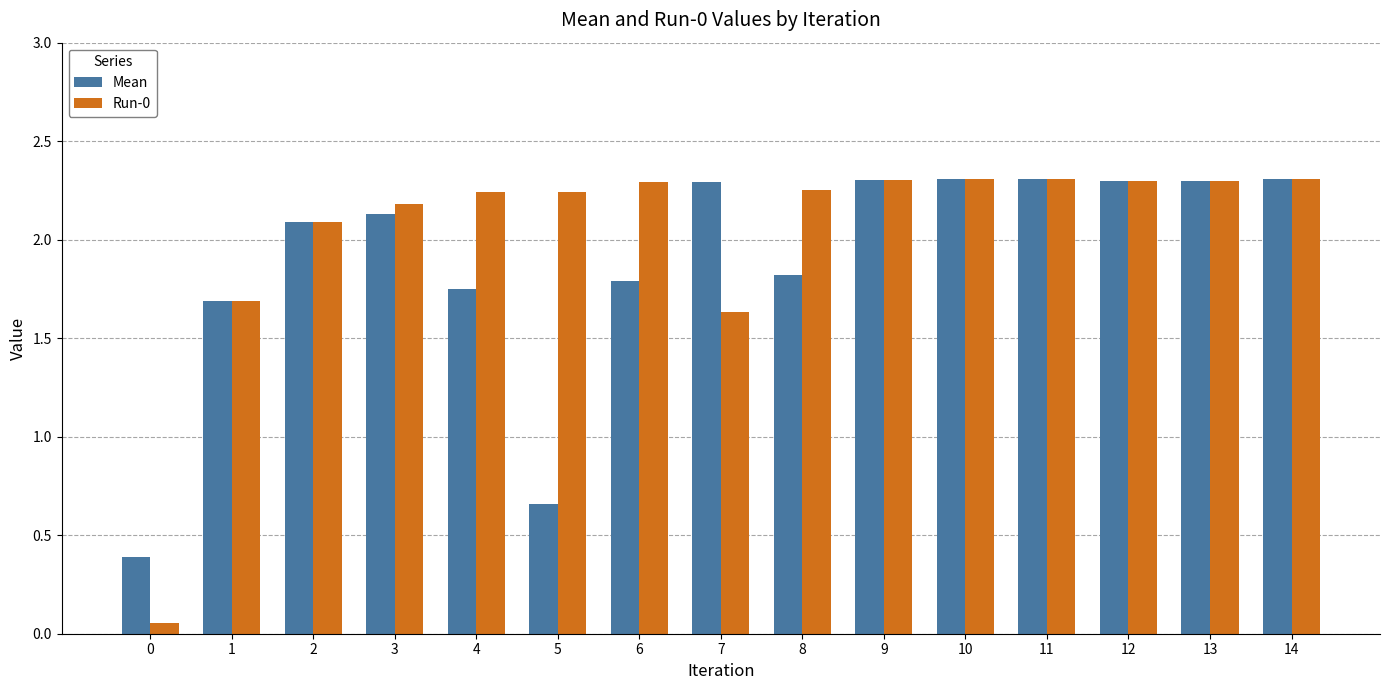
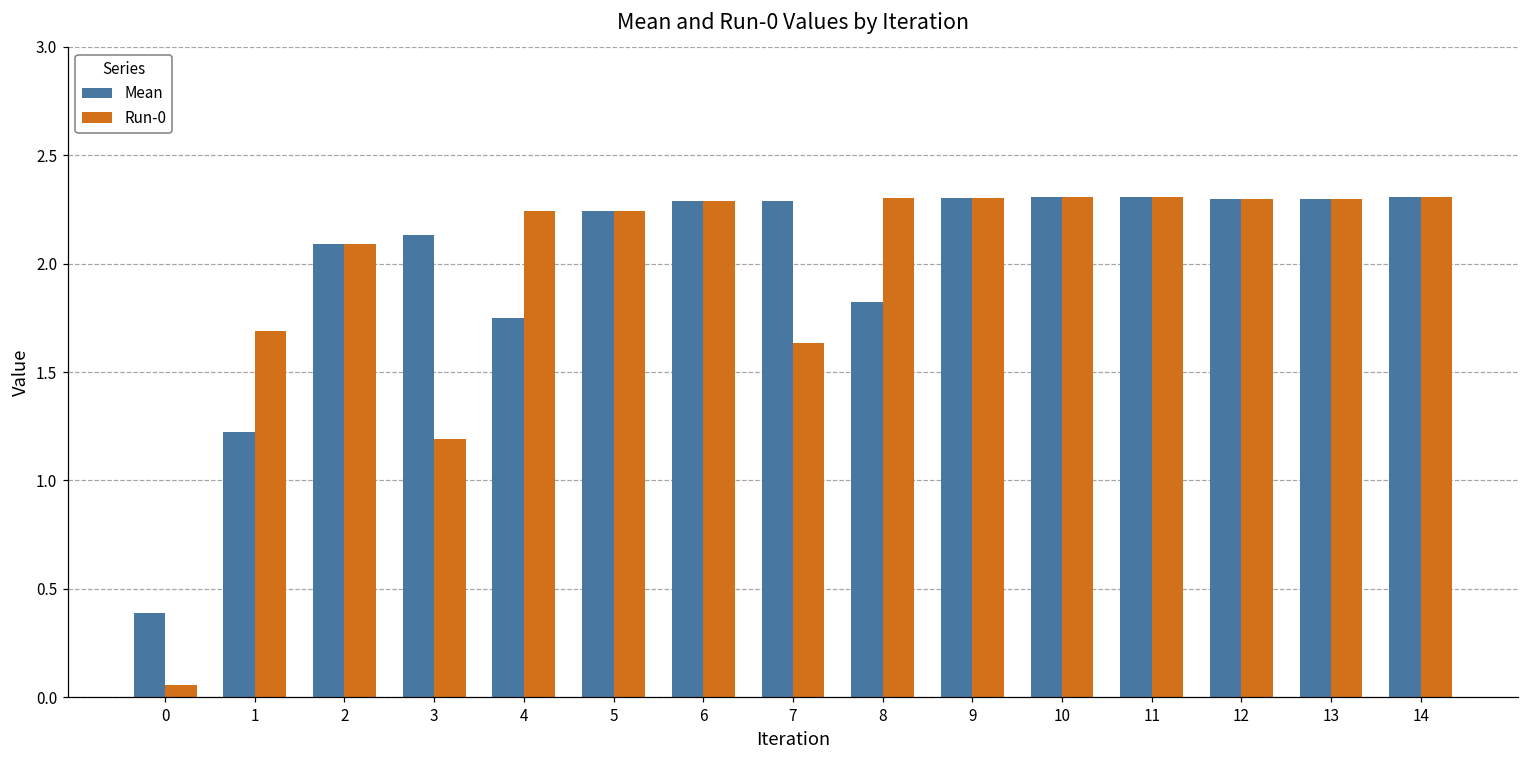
Mean, 1: 1.69 -> 1.22
Run-0, 3: 2.18 -> 1.19
Mean, 5: 0.66 -> 2.24
Mean, 6: 1.79 -> 2.29
Run-0, 8: 2.25 -> 2.30
